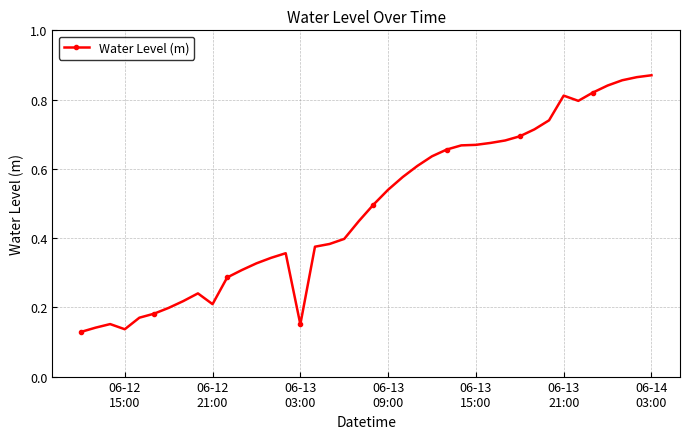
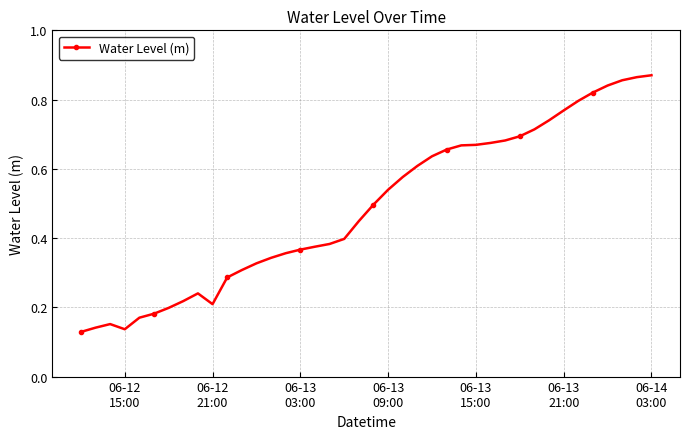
06-13 03:00: 0.15 -> 0.37
06-13 21:00: 0.81 -> 0.77
